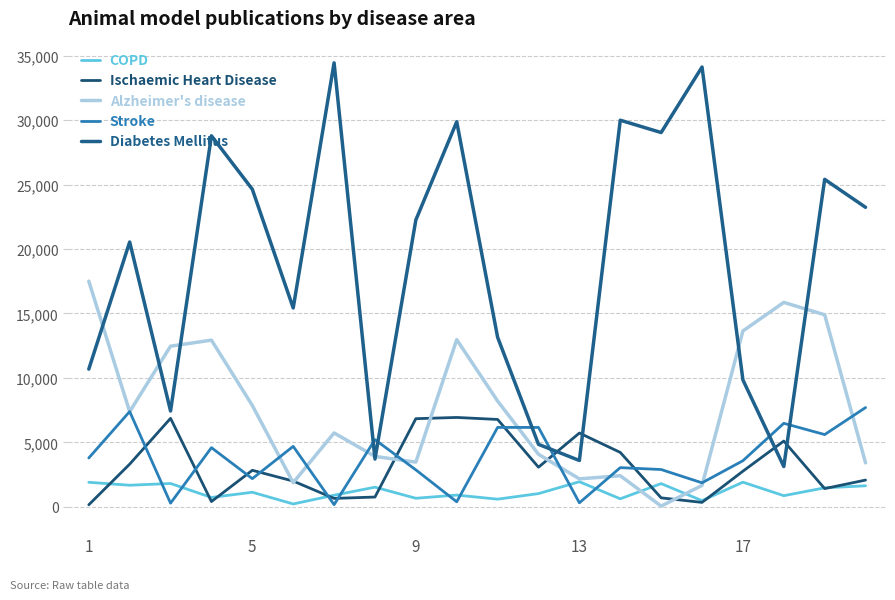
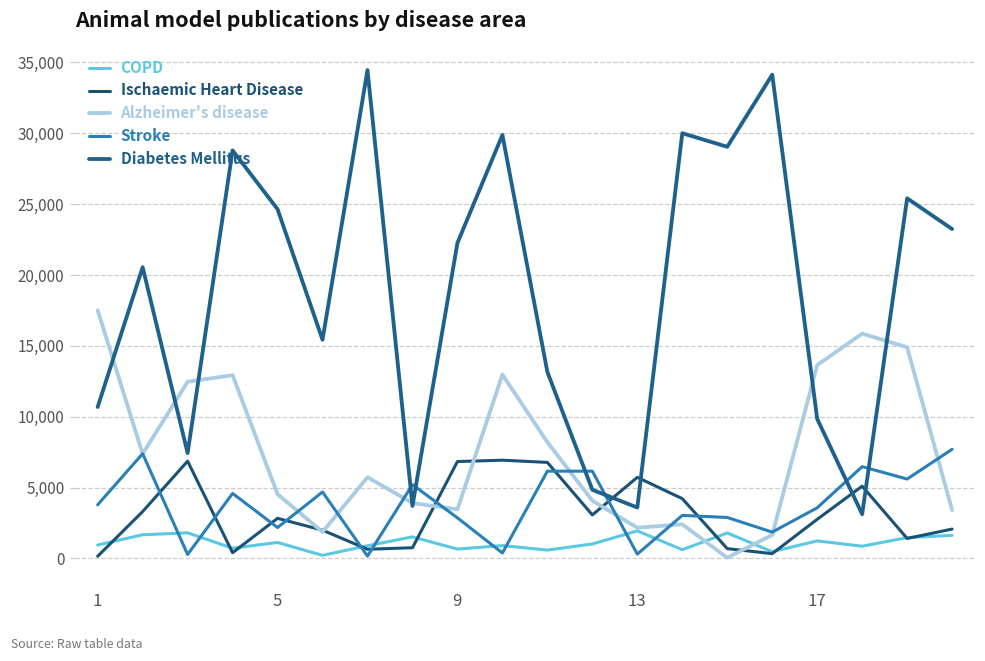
COPD, 1: 1,900 -> 900
Alzheimer's disease, 5: 7,900 -> 4,500
COPD, 17: 1,900 -> 1,200
